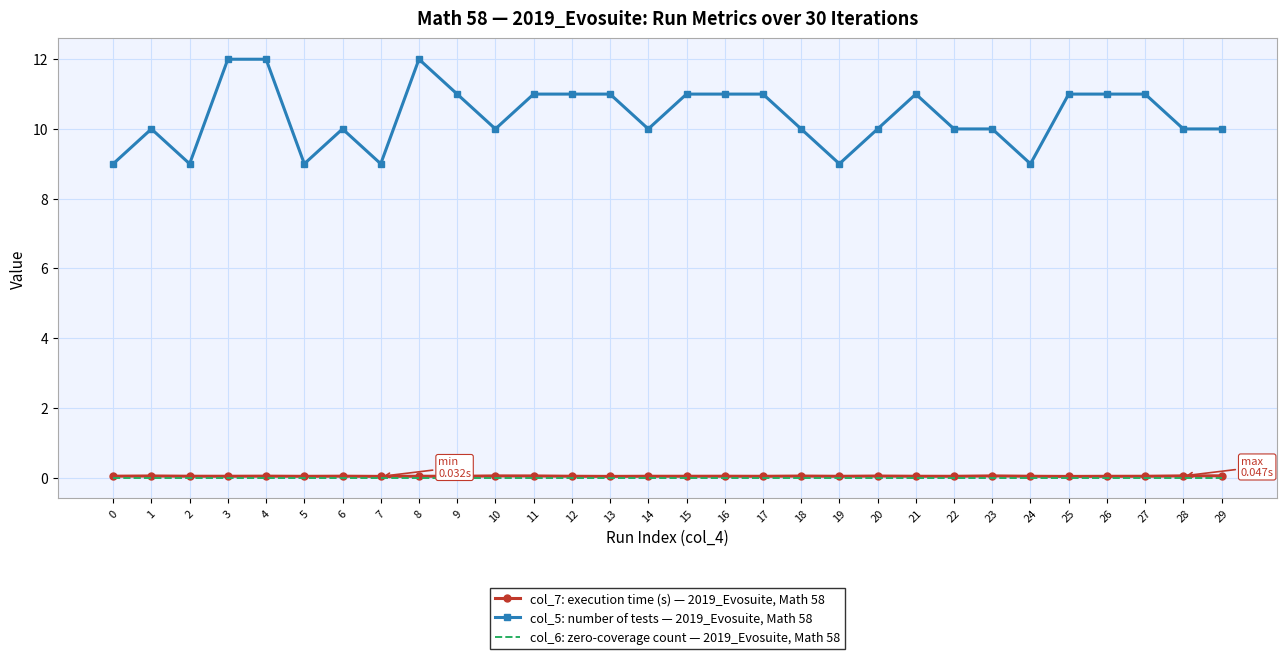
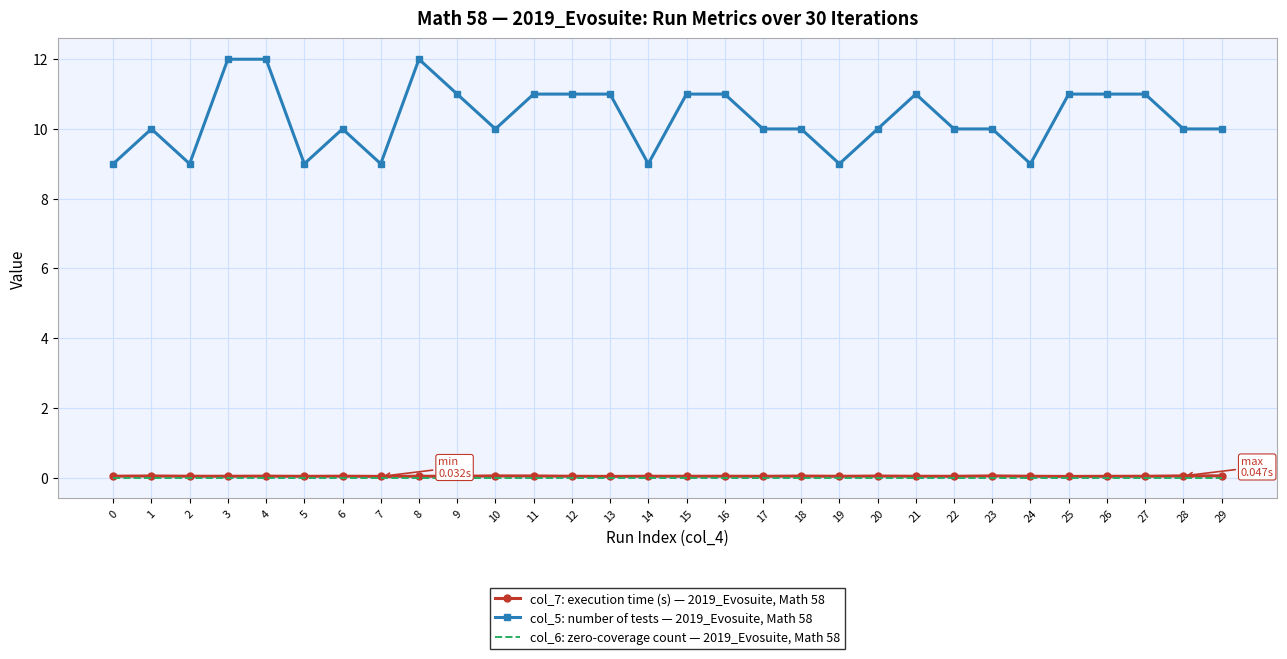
col_5: number of tests — 2019_Evosuite, Math 58, 14: 10 -> 9
col_5: number of tests — 2019_Evosuite, Math 58, 17: 11 -> 10
